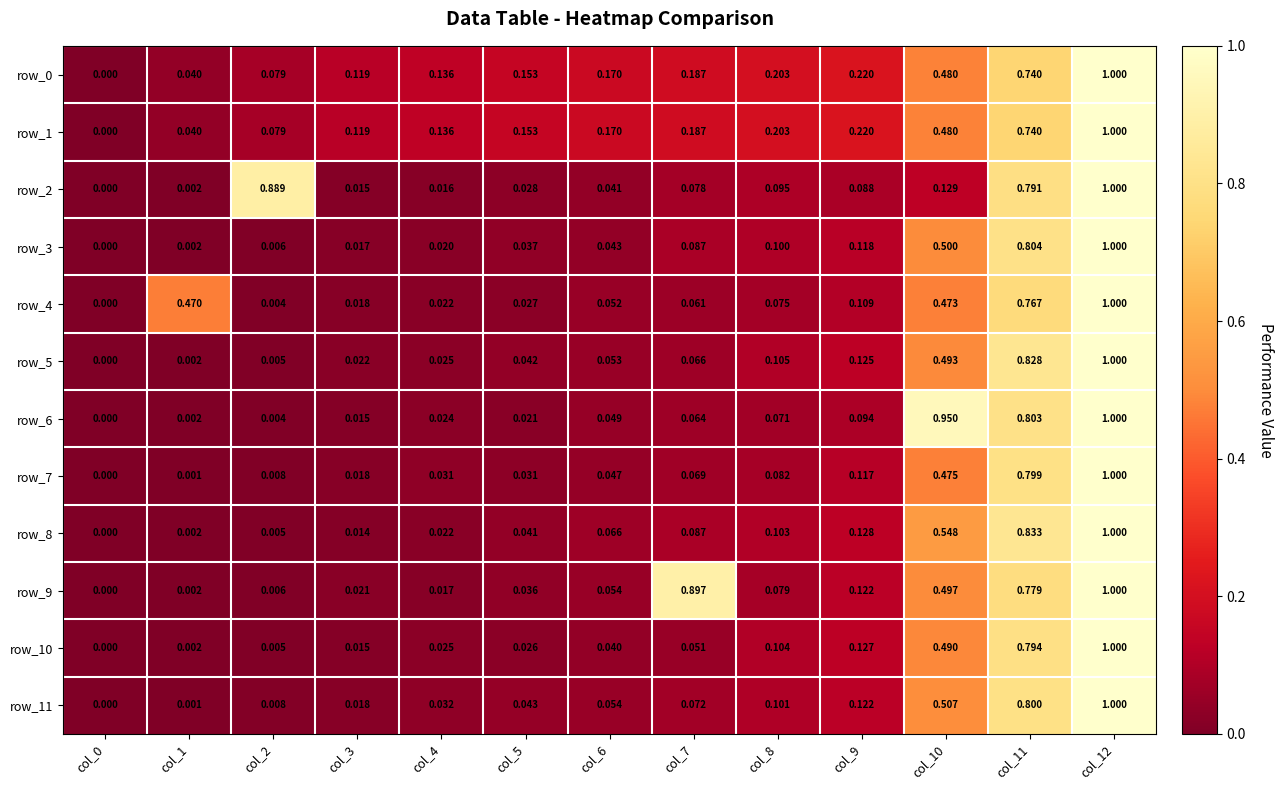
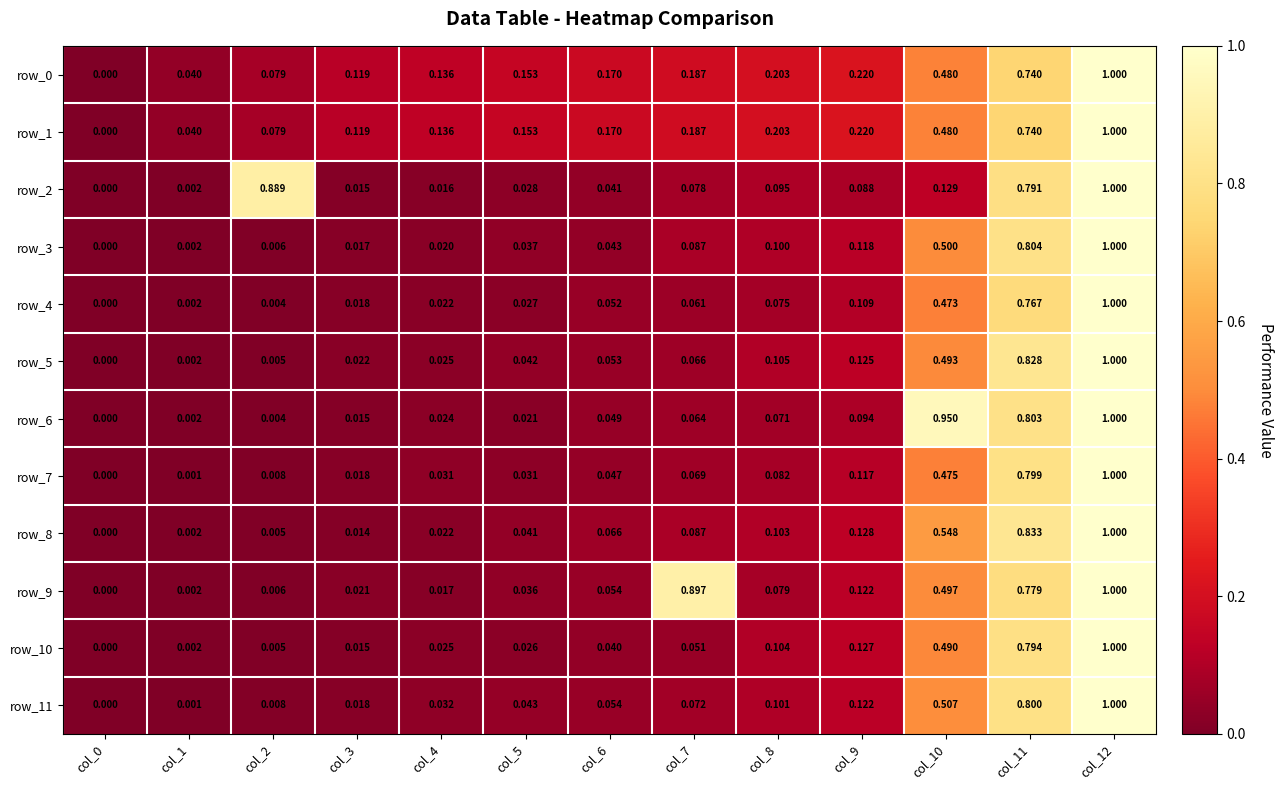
row_4, col_1: 0.470 -> 0.002
